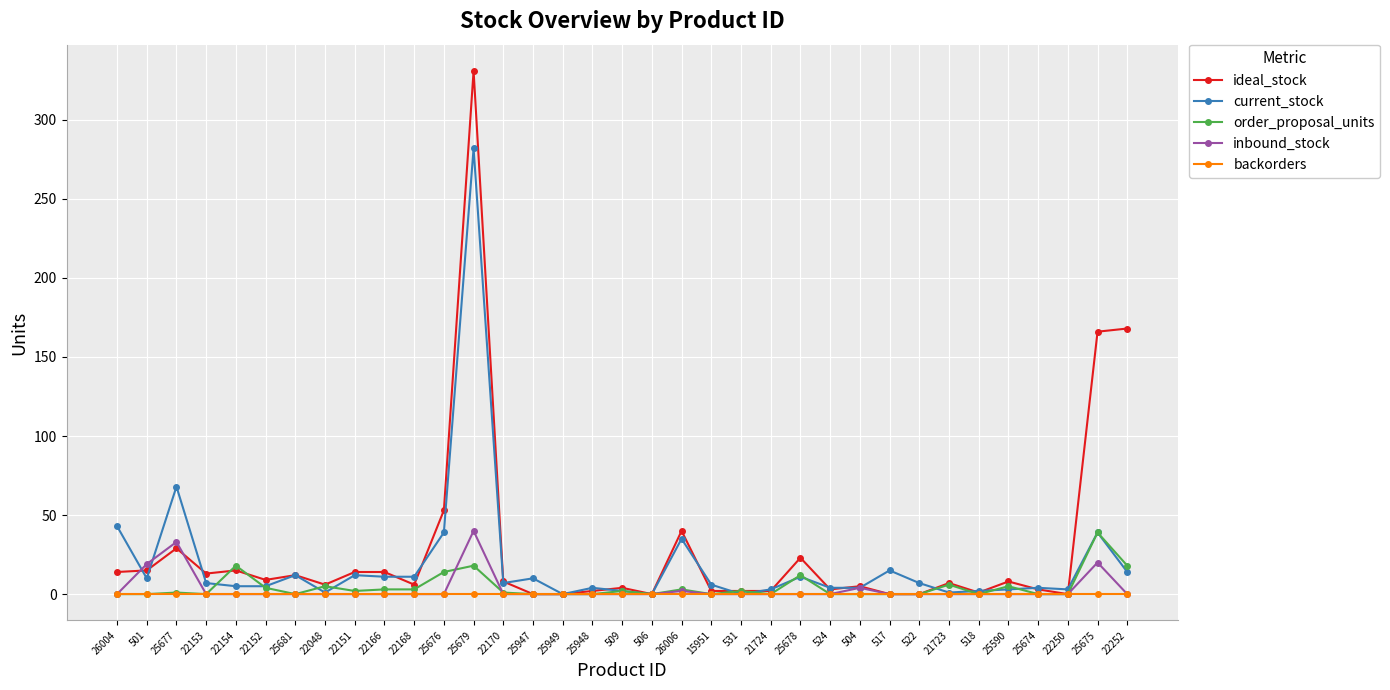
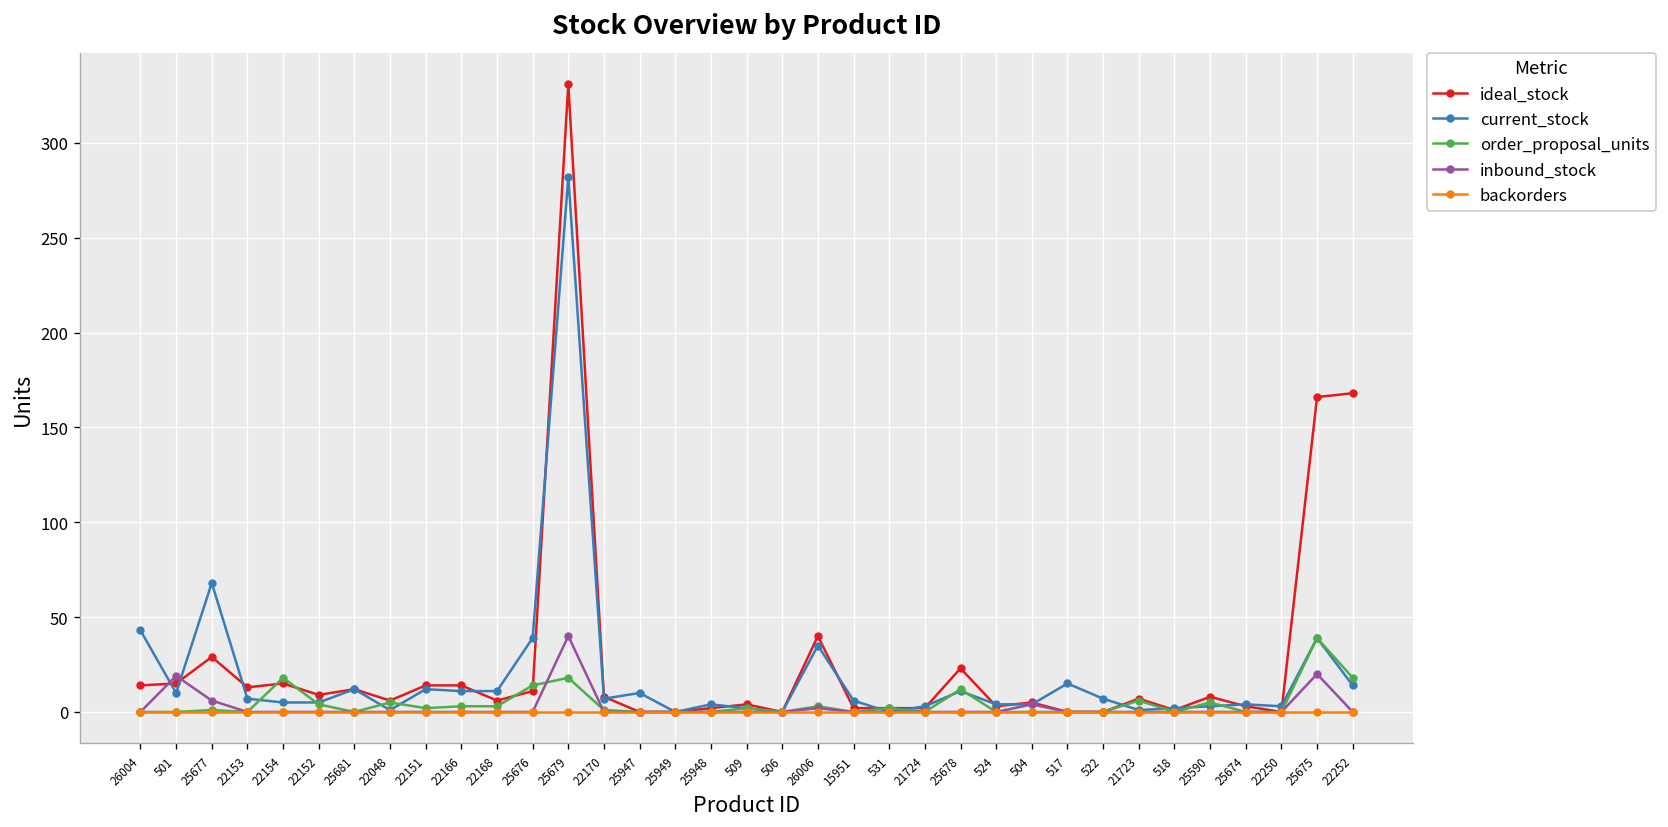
inbound_stock, 25677: 33 -> 6
ideal_stock, 25676: 53 -> 11
